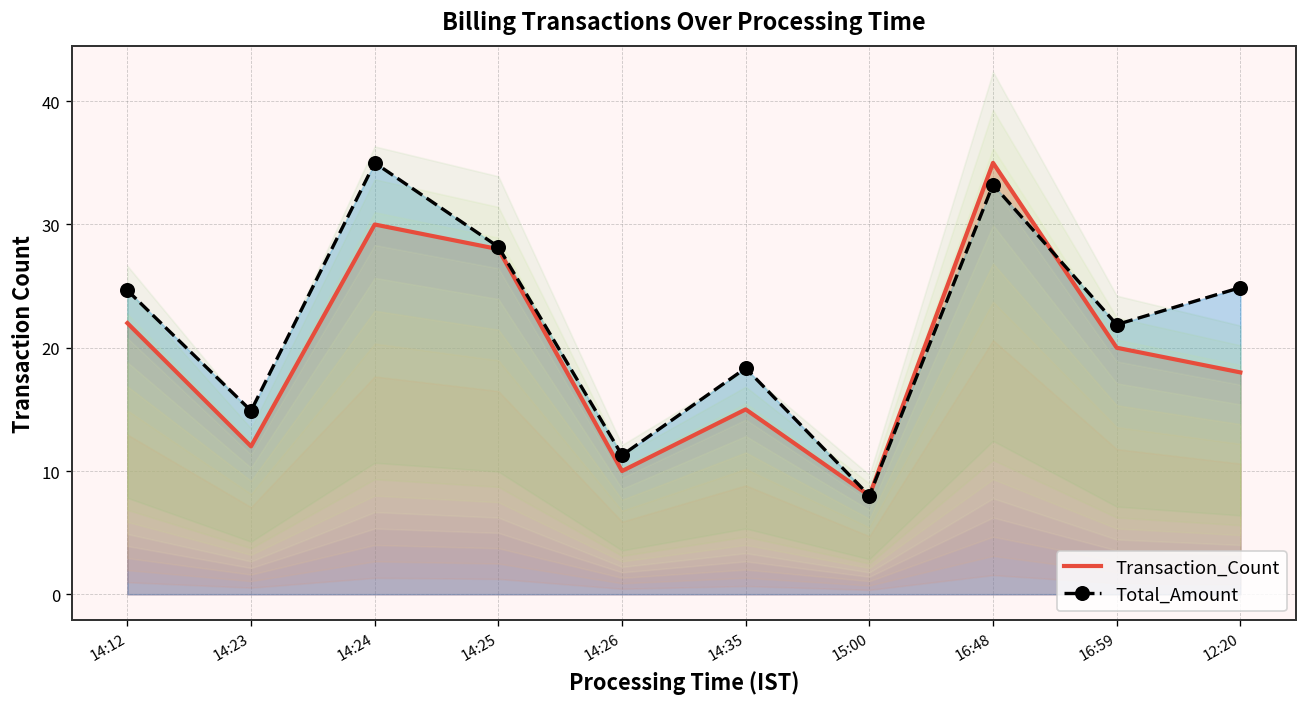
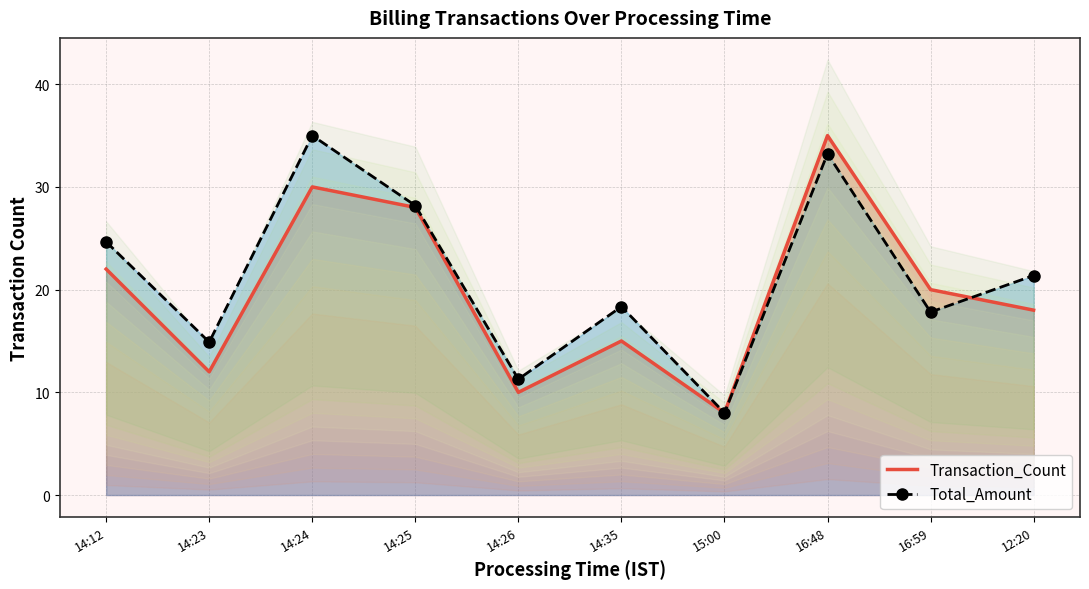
Total_Amount, 16:59: 21.9 -> 17.8
Total_Amount, 12:20: 24.9 -> 21.4
